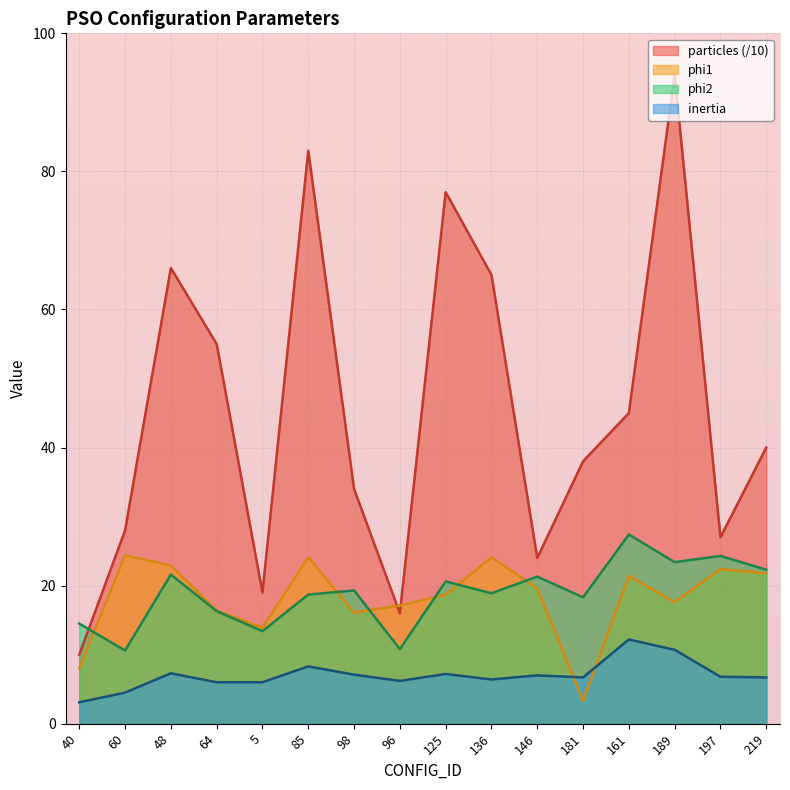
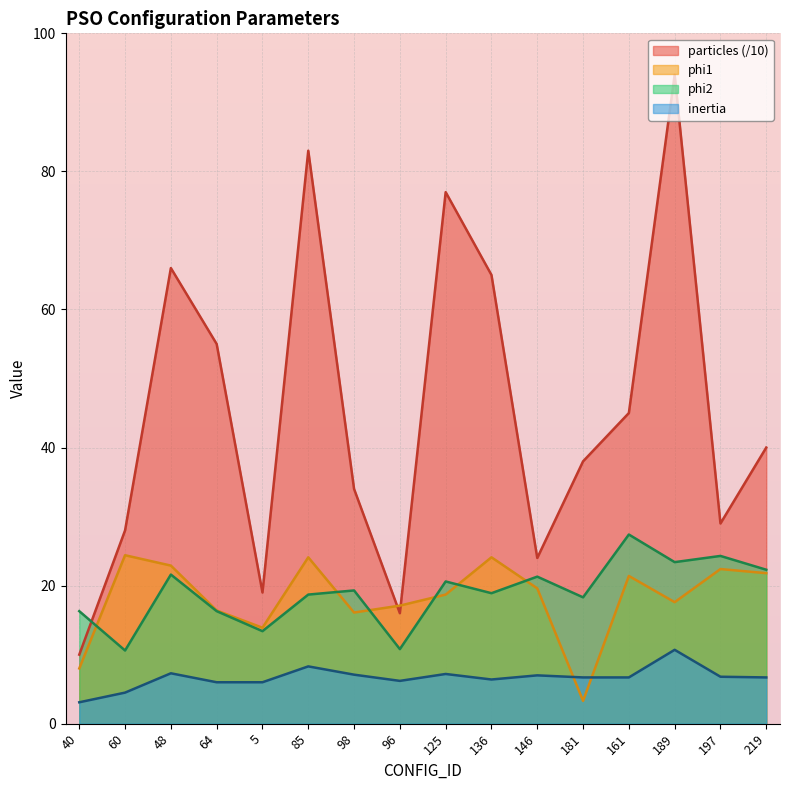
phi2, 40: 15 -> 16
inertia, 161: 12 -> 7
particles (/10), 197: 27 -> 29
